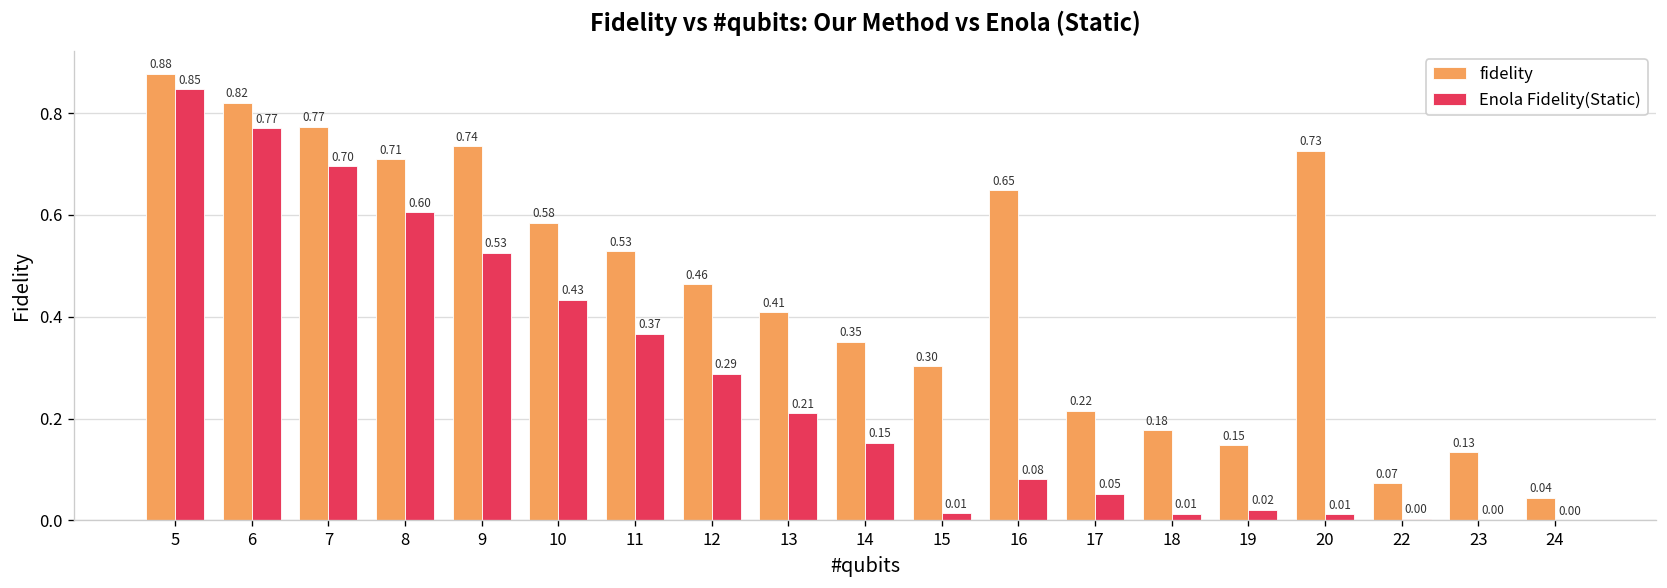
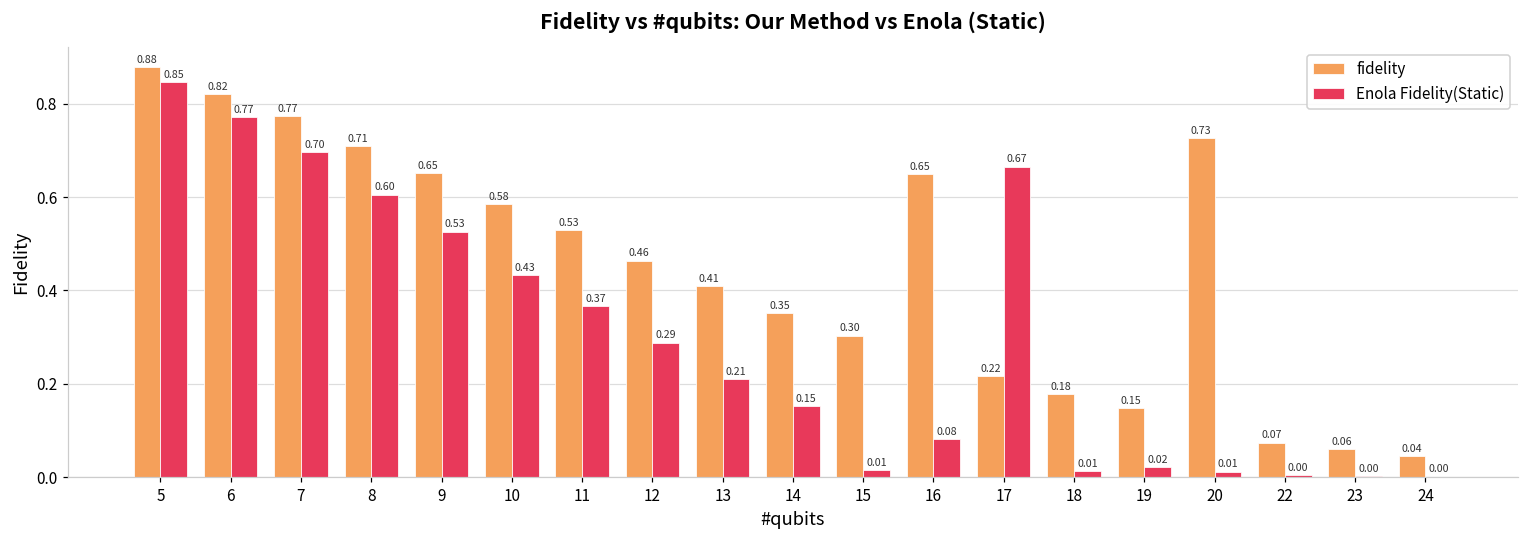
fidelity, 9: 0.74 -> 0.65
Enola Fidelity(Static), 17: 0.05 -> 0.67
fidelity, 23: 0.13 -> 0.06
